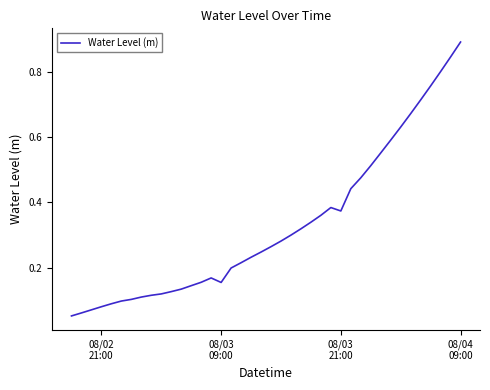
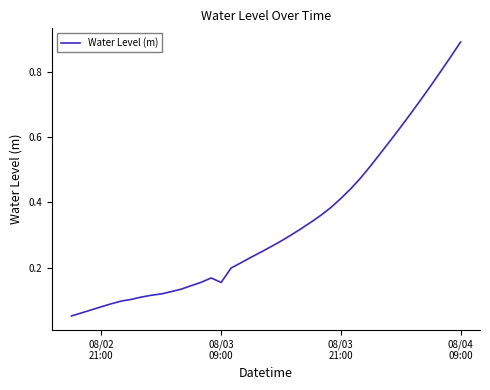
08/03 21:00: 0.37 -> 0.41
